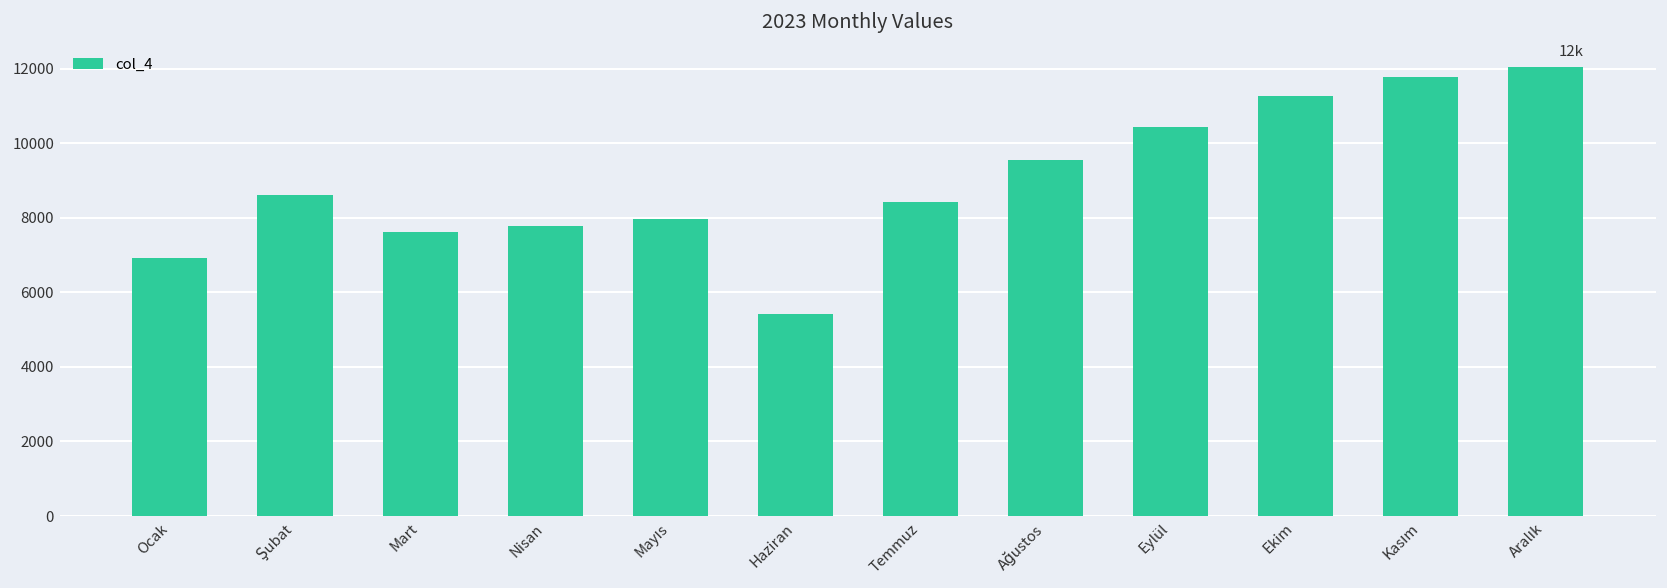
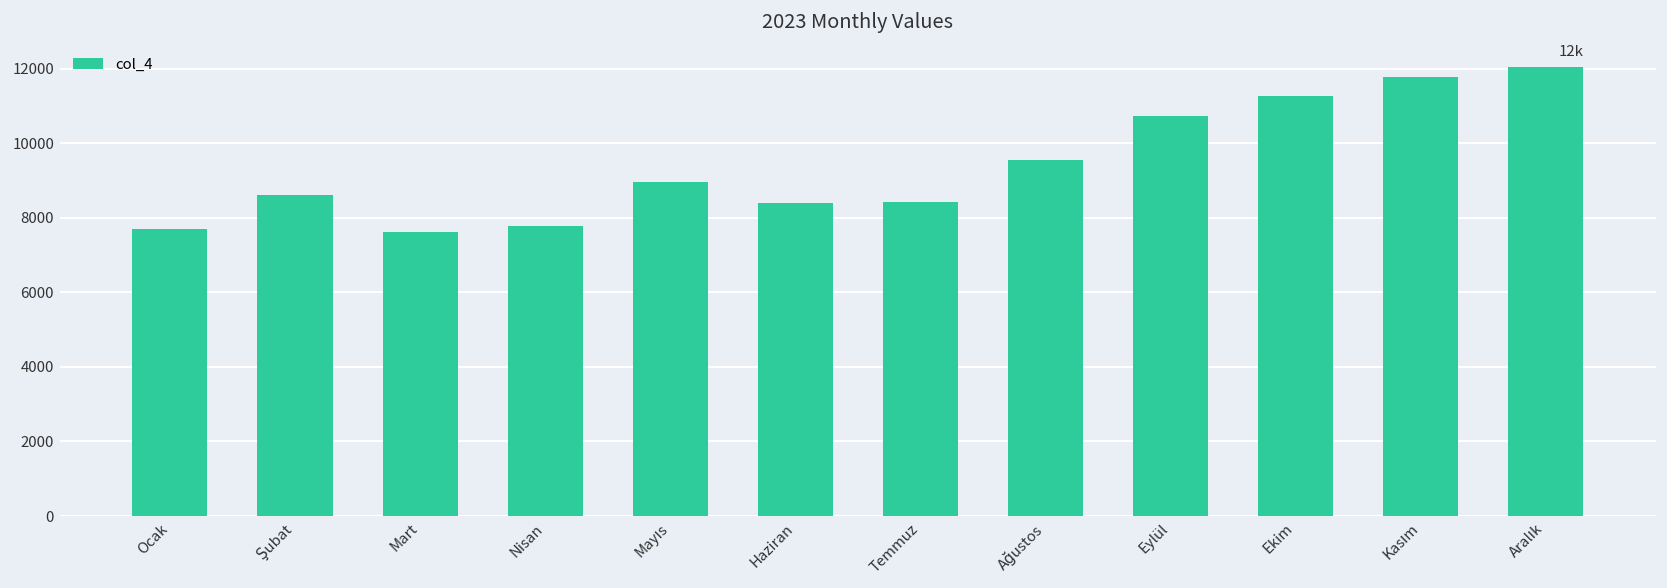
Ocak: 6900 -> 7700
Mayıs: 8000 -> 9000
Haziran: 5400 -> 8400
Eylül: 10400 -> 10700
